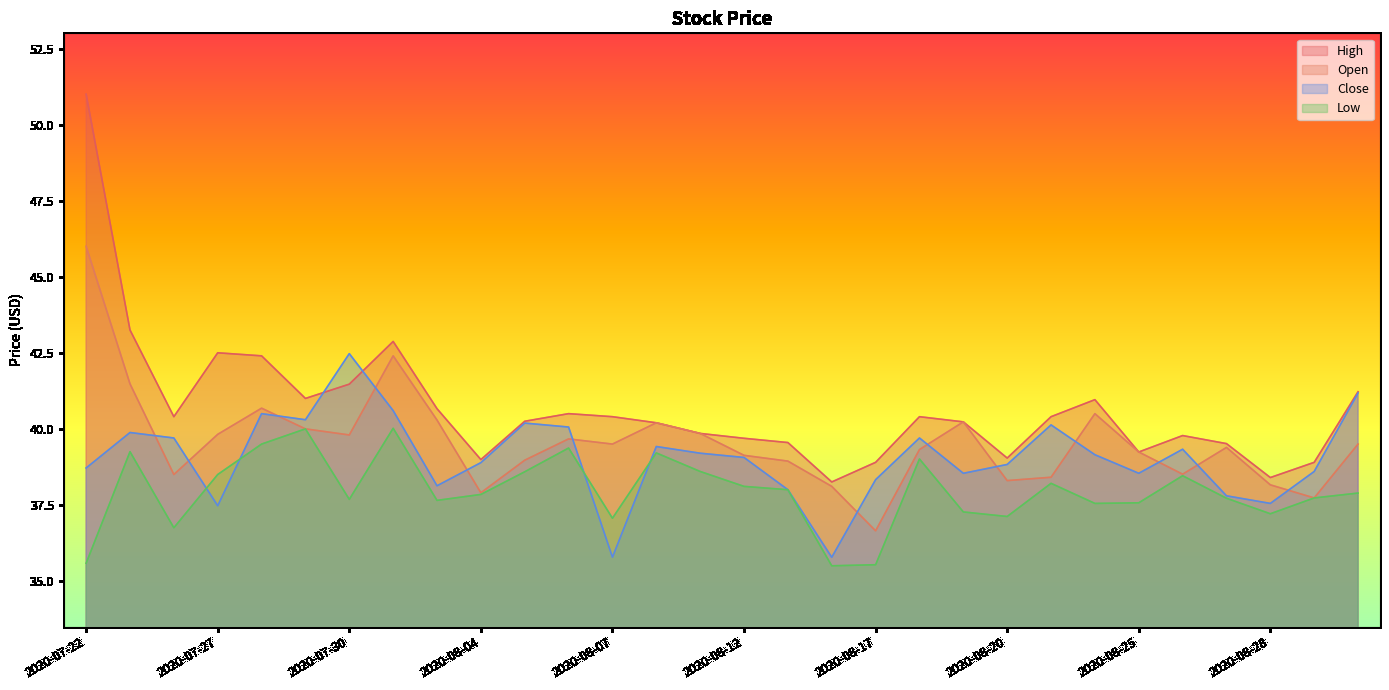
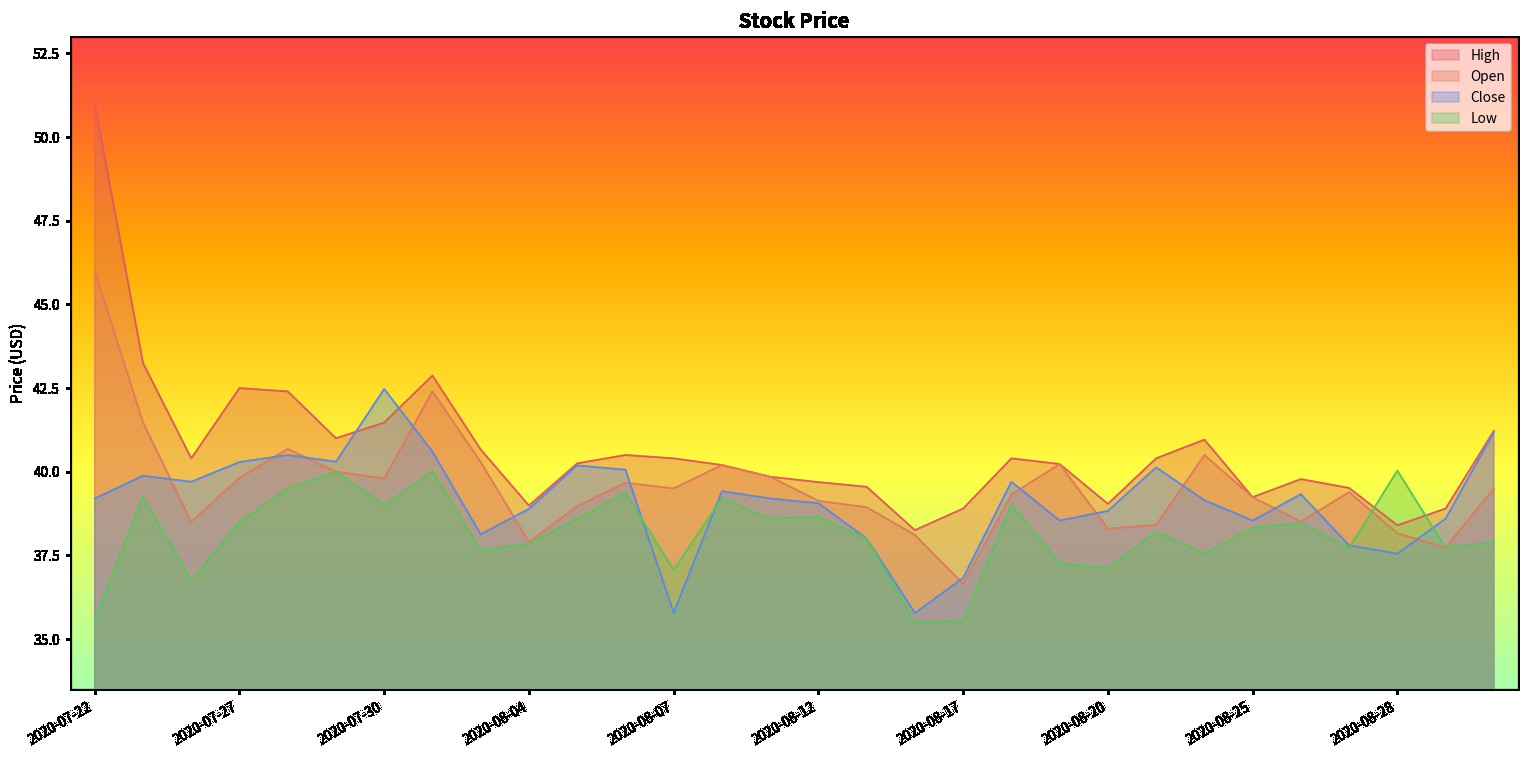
Close, 2020-07-22: 38.7 -> 39.2
Close, 2020-07-27: 37.5 -> 40.3
Low, 2020-07-30: 37.7 -> 39.0
Low, 2020-08-12: 38.1 -> 38.7
Close, 2020-08-17: 38.3 -> 36.8
Low, 2020-08-25: 37.6 -> 38.3
Low, 2020-08-28: 37.2 -> 40.0
